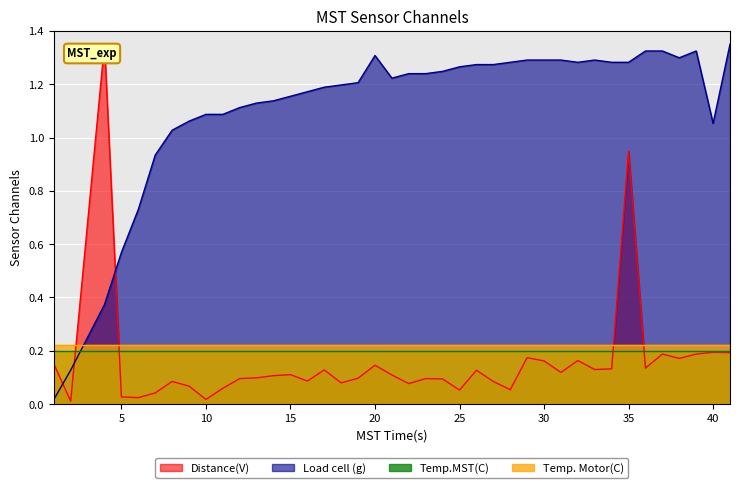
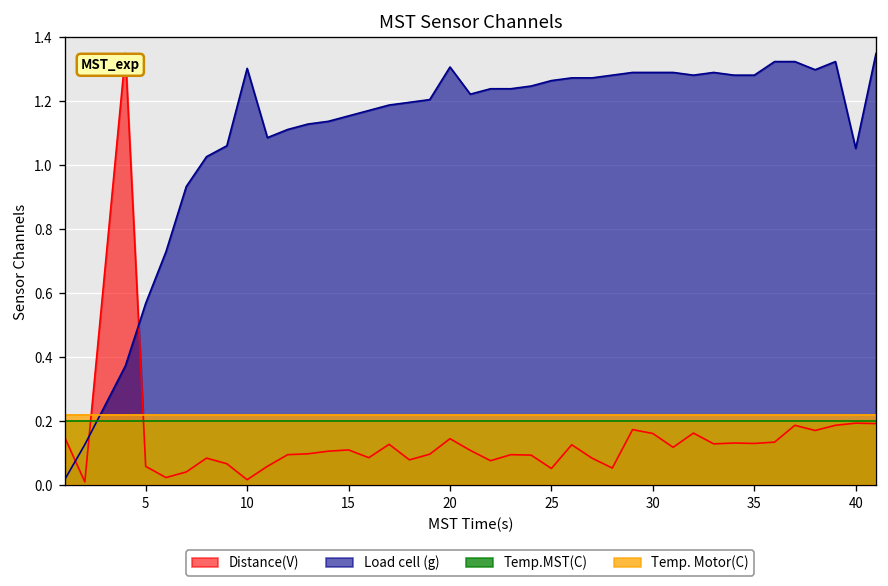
Distance(V), 5: 0.03 -> 0.06
Load cell (g), 10: 1.09 -> 1.30
Distance(V), 35: 0.95 -> 0.13
